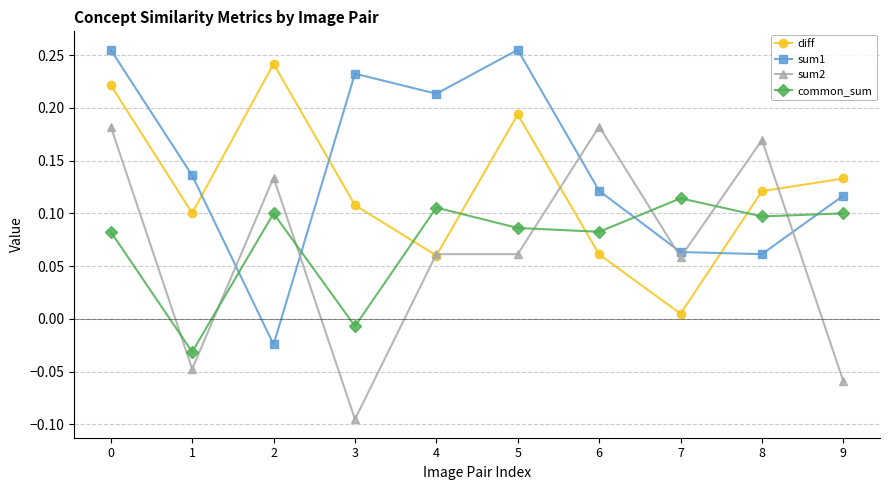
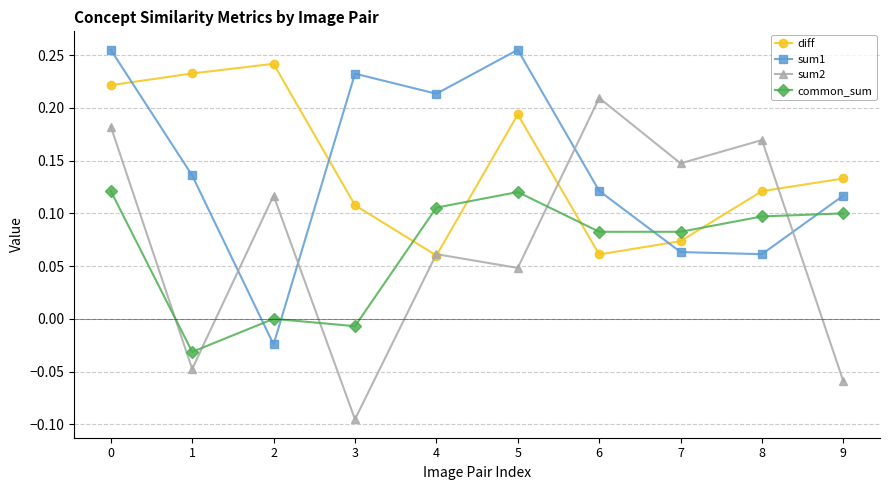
common_sum, 0: 0.083 -> 0.121
diff, 1: 0.100 -> 0.233
sum2, 2: 0.134 -> 0.117
common_sum, 2: 0.1 -> 0.0
sum2, 5: 0.061 -> 0.048
common_sum, 5: 0.086 -> 0.120
sum2, 6: 0.182 -> 0.209
diff, 7: 0.005 -> 0.074
sum2, 7: 0.058 -> 0.147
common_sum, 7: 0.114 -> 0.083
